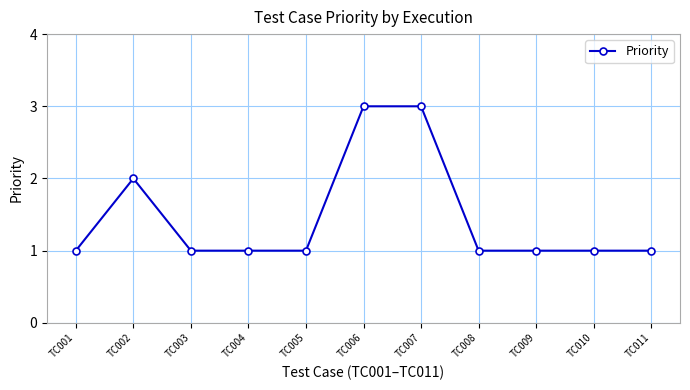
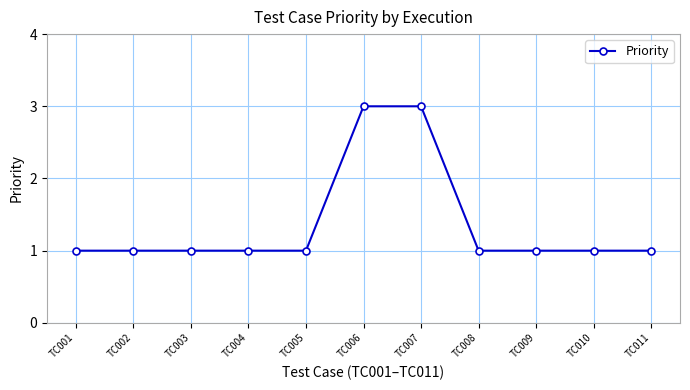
TC002: 2 -> 1
